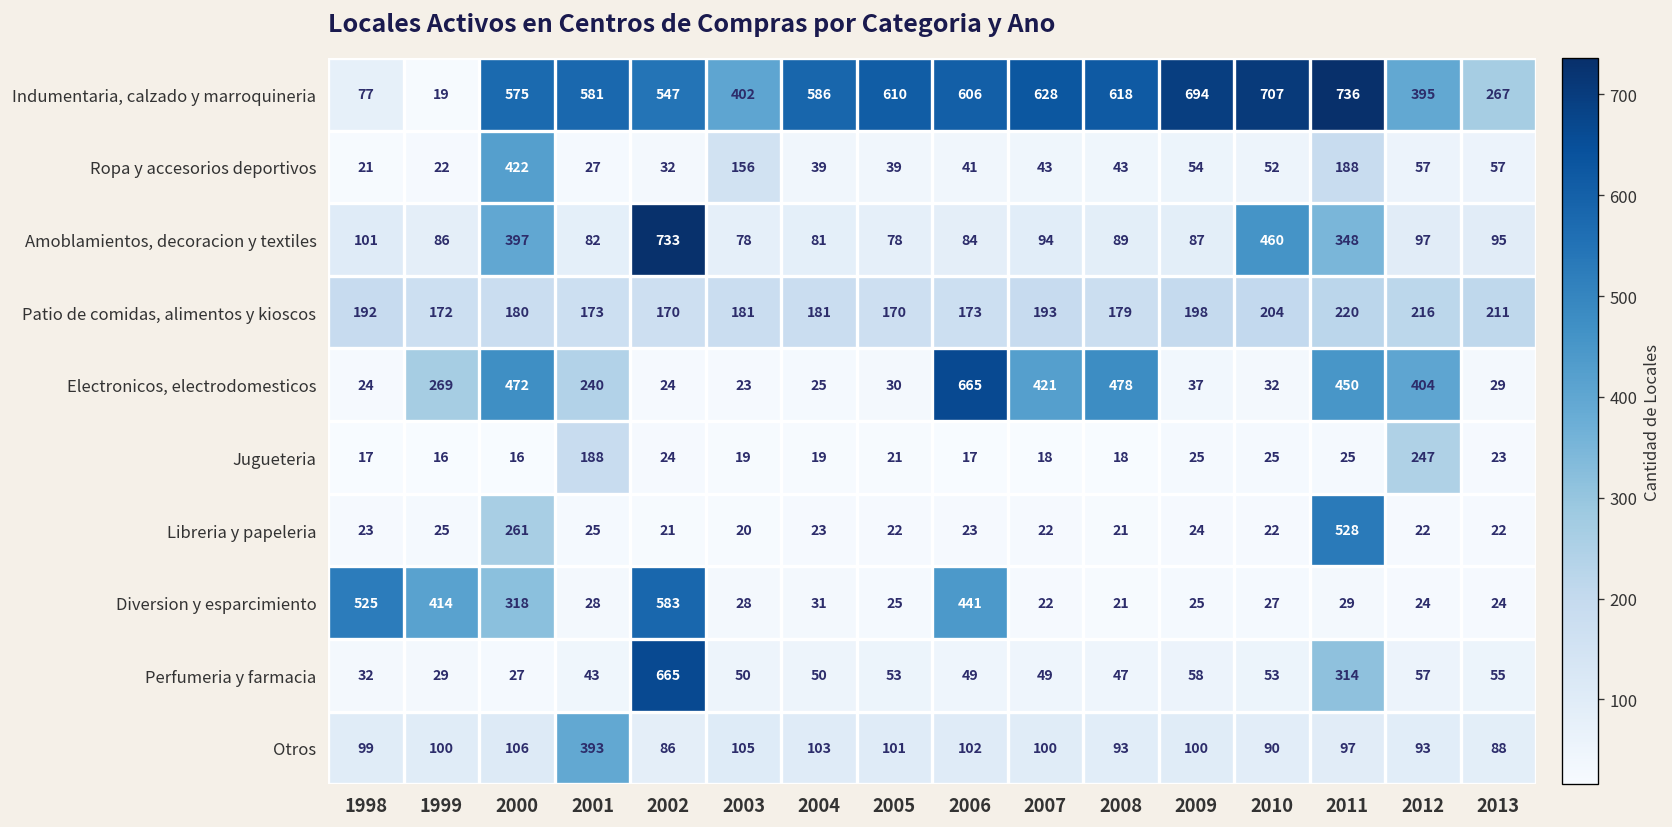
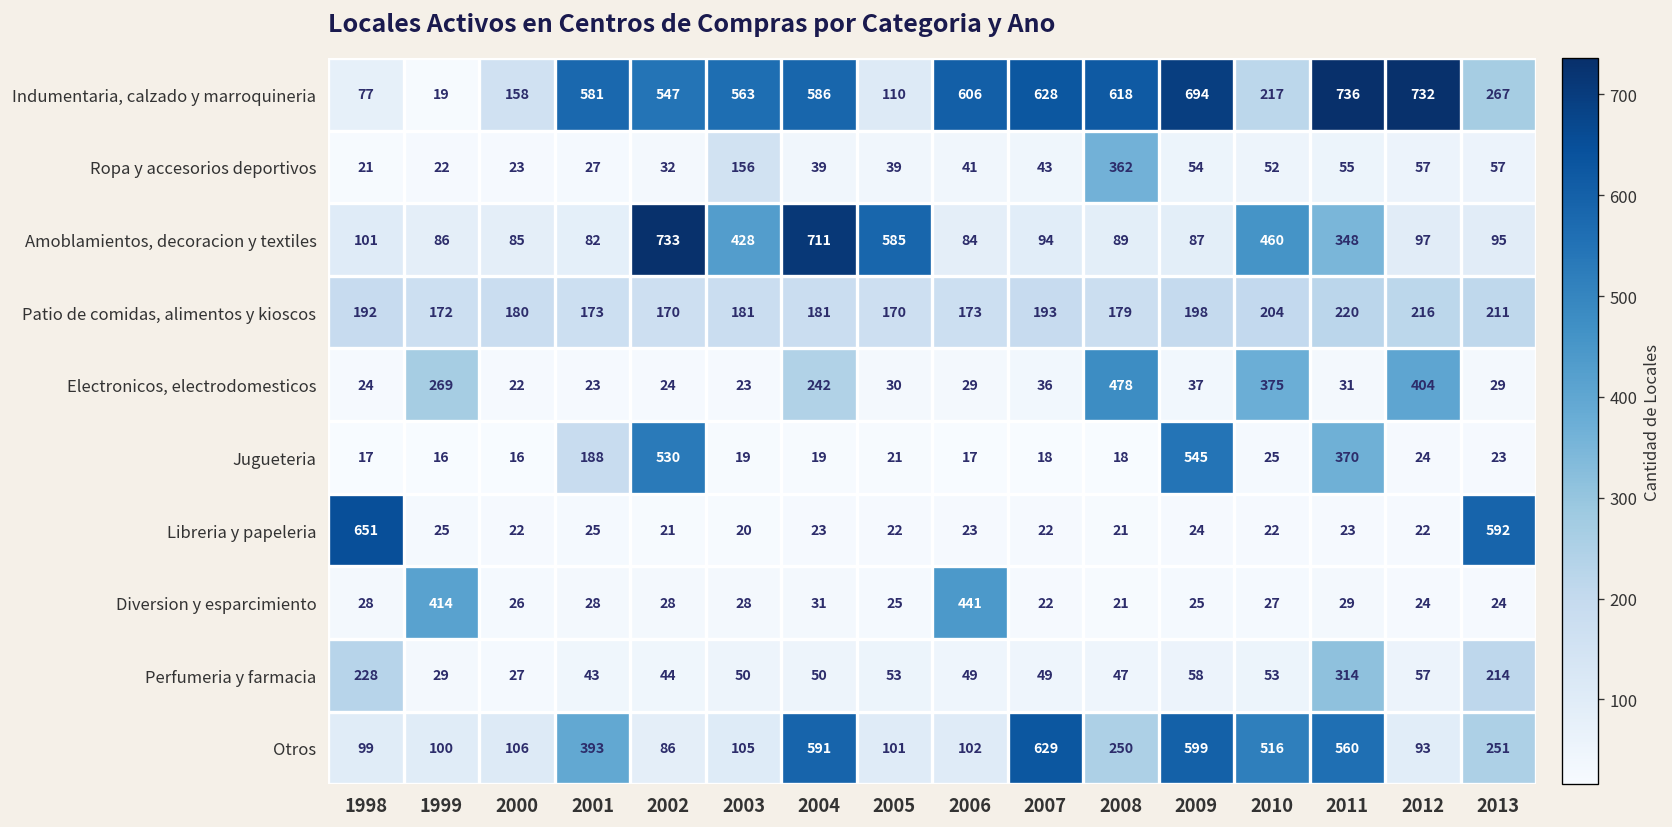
Indumentaria, calzado y marroquineria, 2000: 575 -> 158
Indumentaria, calzado y marroquineria, 2003: 402 -> 563
Indumentaria, calzado y marroquineria, 2005: 610 -> 110
Indumentaria, calzado y marroquineria, 2010: 707 -> 217
Indumentaria, calzado y marroquineria, 2012: 395 -> 732
Ropa y accesorios deportivos, 2000: 422 -> 23
Ropa y accesorios deportivos, 2008: 43 -> 362
Ropa y accesorios deportivos, 2011: 188 -> 55
Amoblamientos, decoracion y textiles, 2000: 397 -> 85
Amoblamientos, decoracion y textiles, 2003: 78 -> 428
Amoblamientos, decoracion y textiles, 2004: 81 -> 711
Amoblamientos, decoracion y textiles, 2005: 78 -> 585
Electronicos, electrodomesticos, 2000: 472 -> 22
Electronicos, electrodomesticos, 2001: 240 -> 23
Electronicos, electrodomesticos, 2004: 25 -> 242
Electronicos, electrodomesticos, 2006: 665 -> 29
Electronicos, electrodomesticos, 2007: 421 -> 36
Electronicos, electrodomesticos, 2010: 32 -> 375
Electronicos, electrodomesticos, 2011: 450 -> 31
Jugueteria, 2002: 24 -> 530
Jugueteria, 2009: 25 -> 545
Jugueteria, 2011: 25 -> 370
Jugueteria, 2012: 247 -> 24
Libreria y papeleria, 1998: 23 -> 651
Libreria y papeleria, 2000: 261 -> 22
Libreria y papeleria, 2011: 528 -> 23
Libreria y papeleria, 2013: 22 -> 592
Diversion y esparcimiento, 1998: 525 -> 28
Diversion y esparcimiento, 2000: 318 -> 26
Diversion y esparcimiento, 2002: 583 -> 28
Perfumeria y farmacia, 1998: 32 -> 228
Perfumeria y farmacia, 2002: 665 -> 44
Perfumeria y farmacia, 2013: 55 -> 214
Otros, 2004: 103 -> 591
Otros, 2007: 100 -> 629
Otros, 2008: 93 -> 250
Otros, 2009: 100 -> 599
Otros, 2010: 90 -> 516
Otros, 2011: 97 -> 560
Otros, 2013: 88 -> 251
